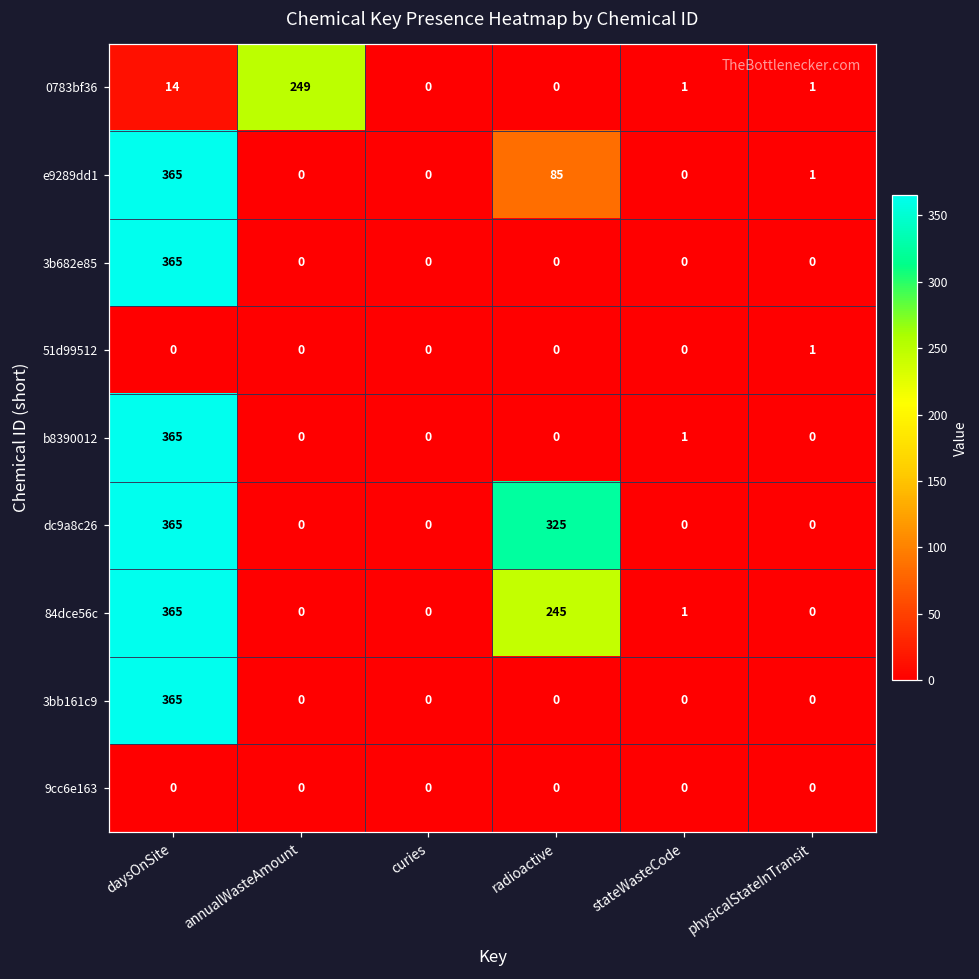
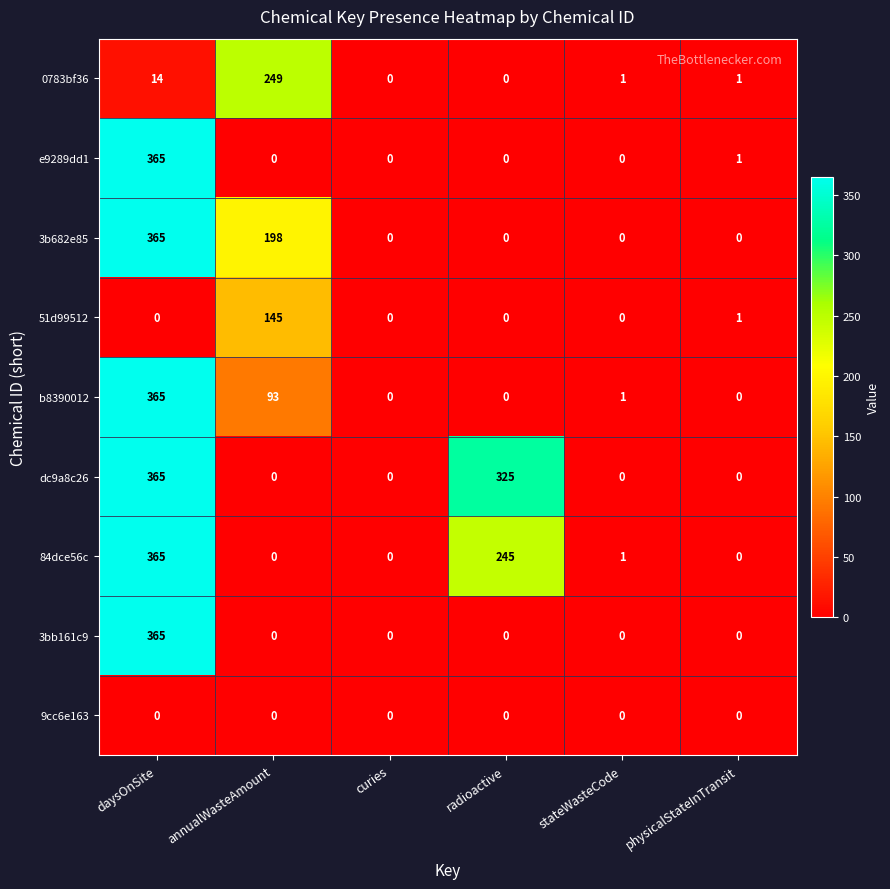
e9289dd1, radioactive: 85 -> 0
3b682e85, annualWasteAmount: 0 -> 198
51d99512, annualWasteAmount: 0 -> 145
b8390012, annualWasteAmount: 0 -> 93
